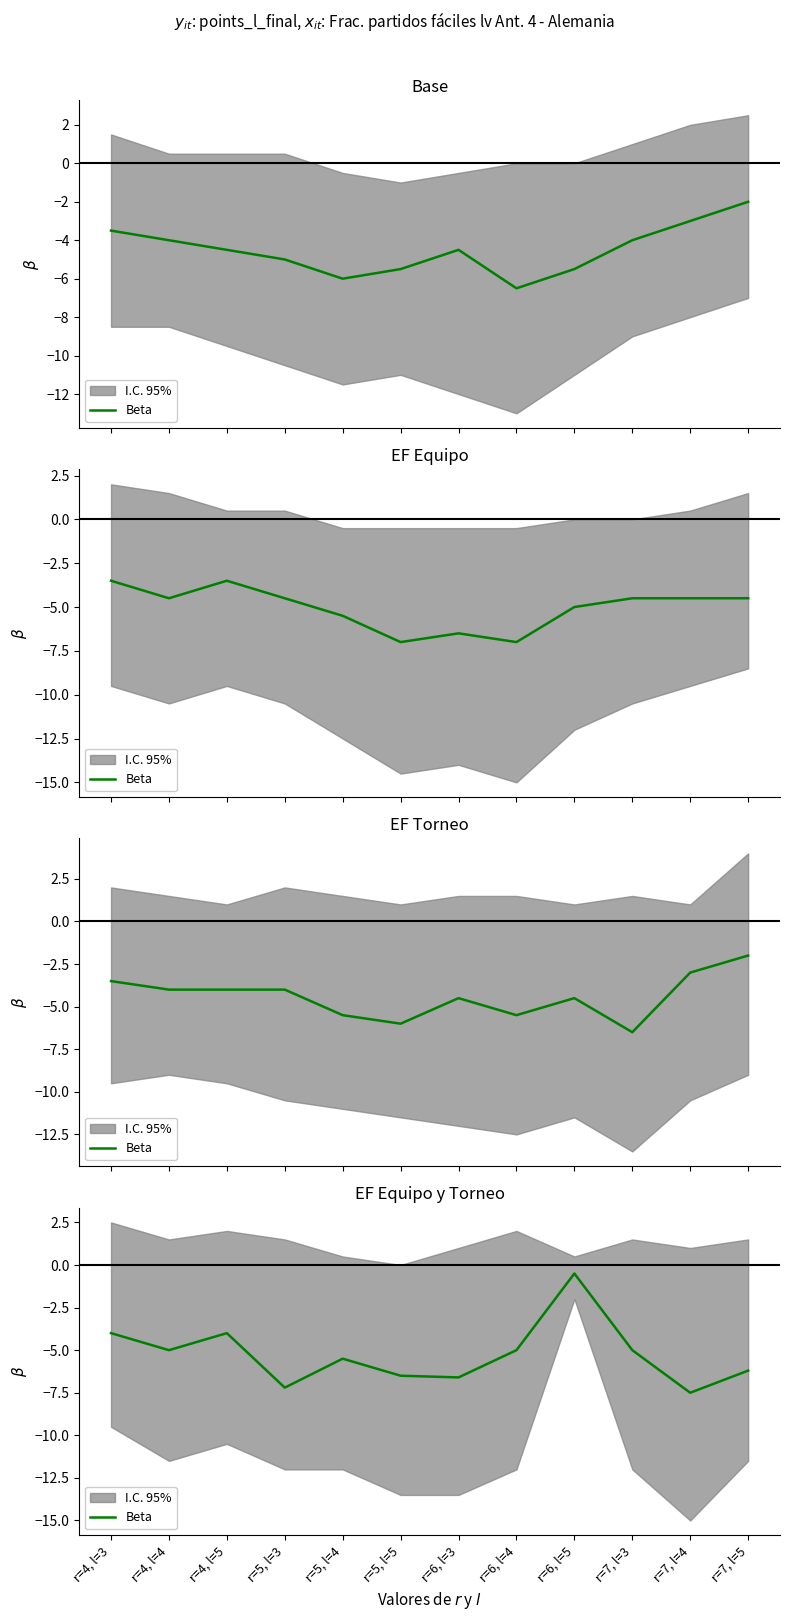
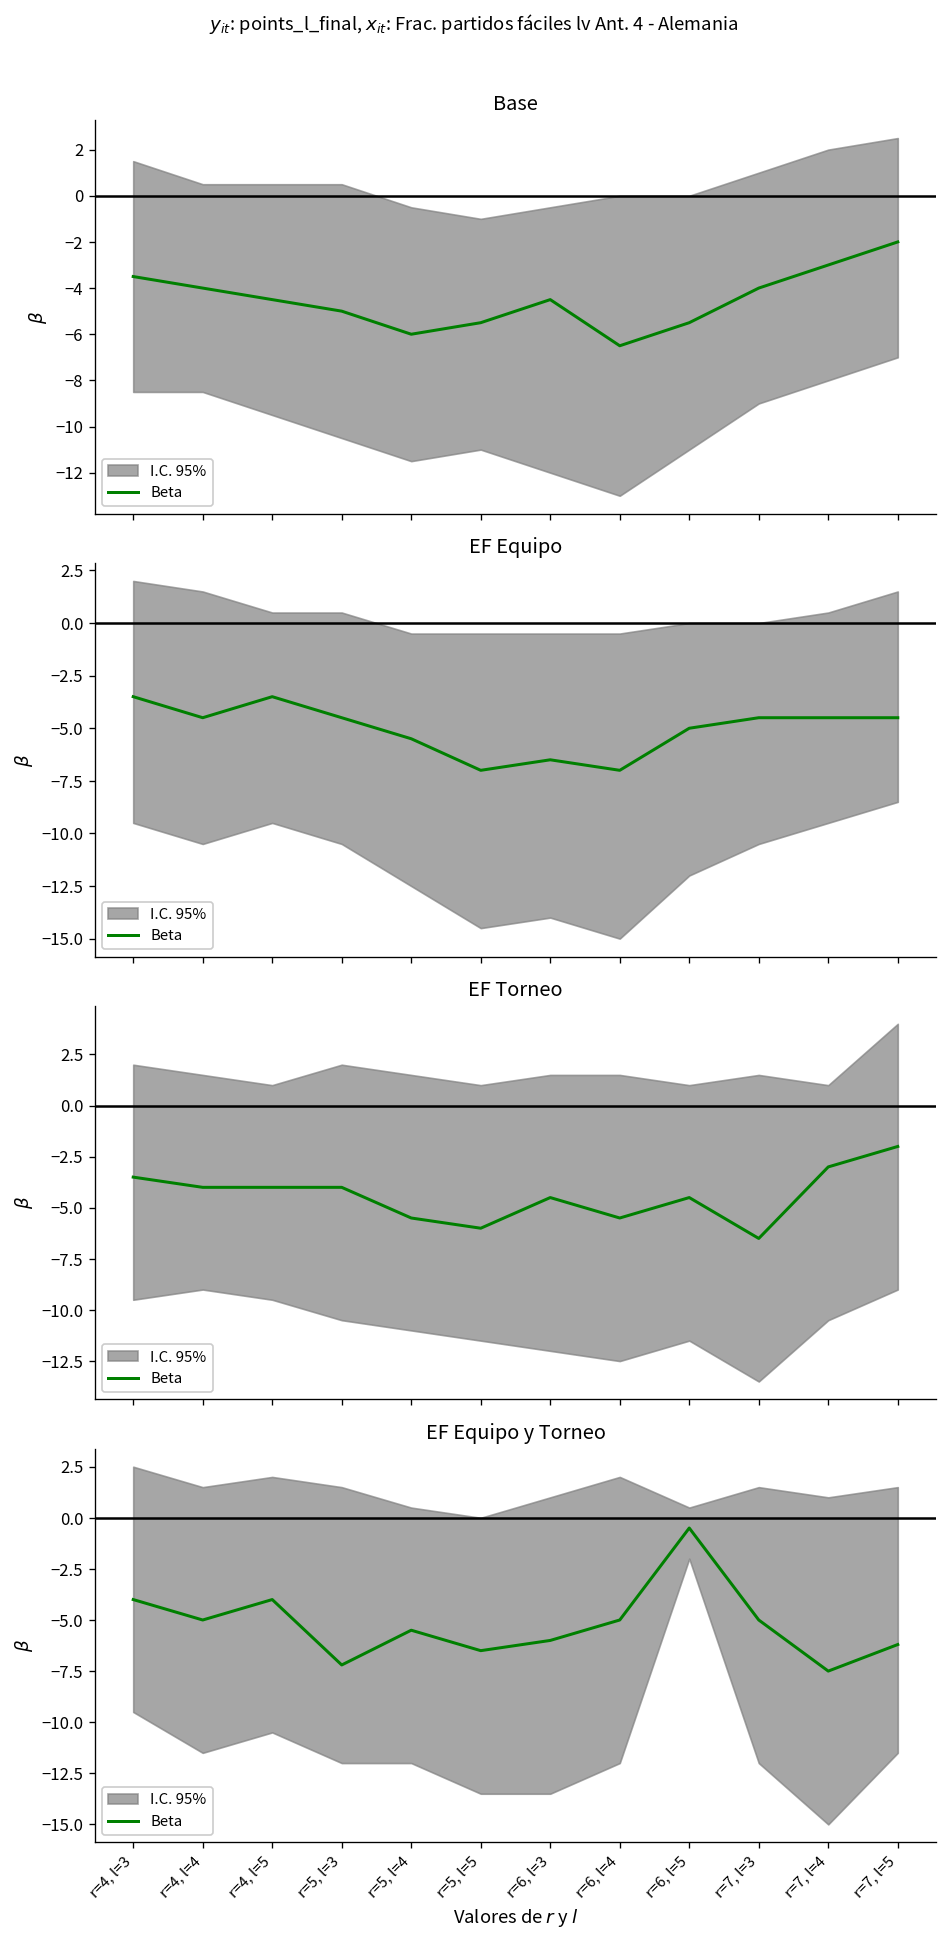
EF Equipo y Torneo, Beta, r=6, l=3: -6.6 -> -6.0
